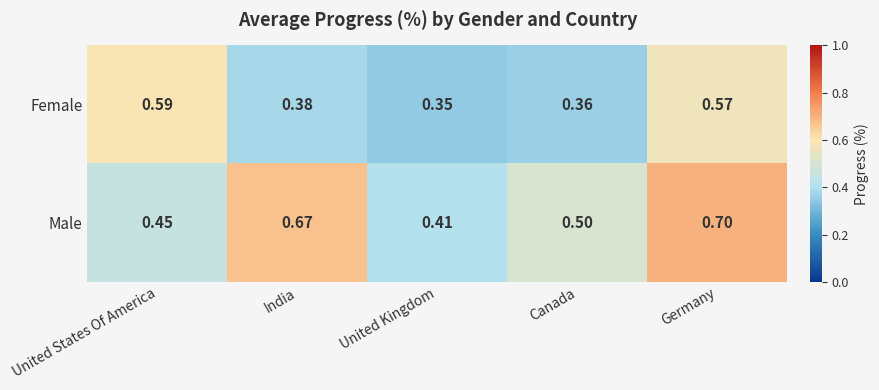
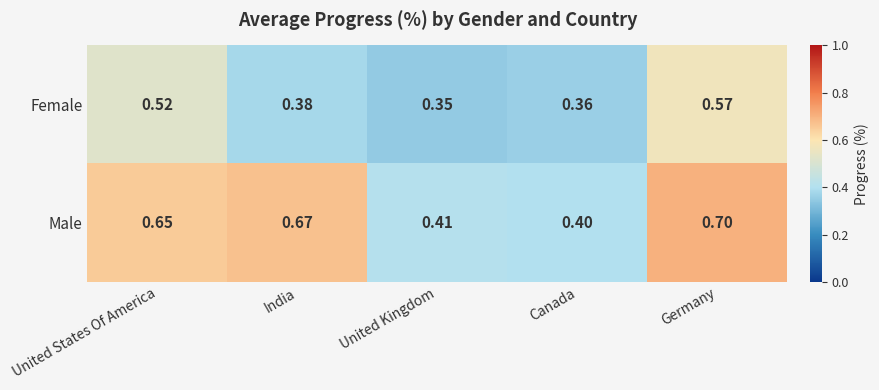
Female, United States Of America: 0.59 -> 0.52
Male, United States Of America: 0.45 -> 0.65
Male, Canada: 0.50 -> 0.40
